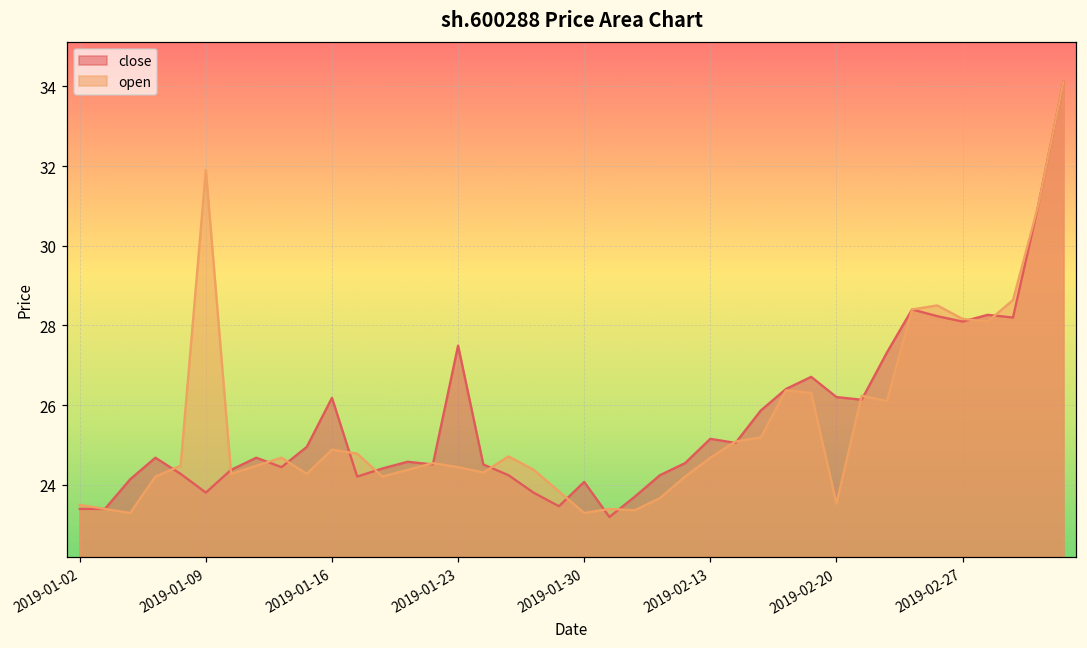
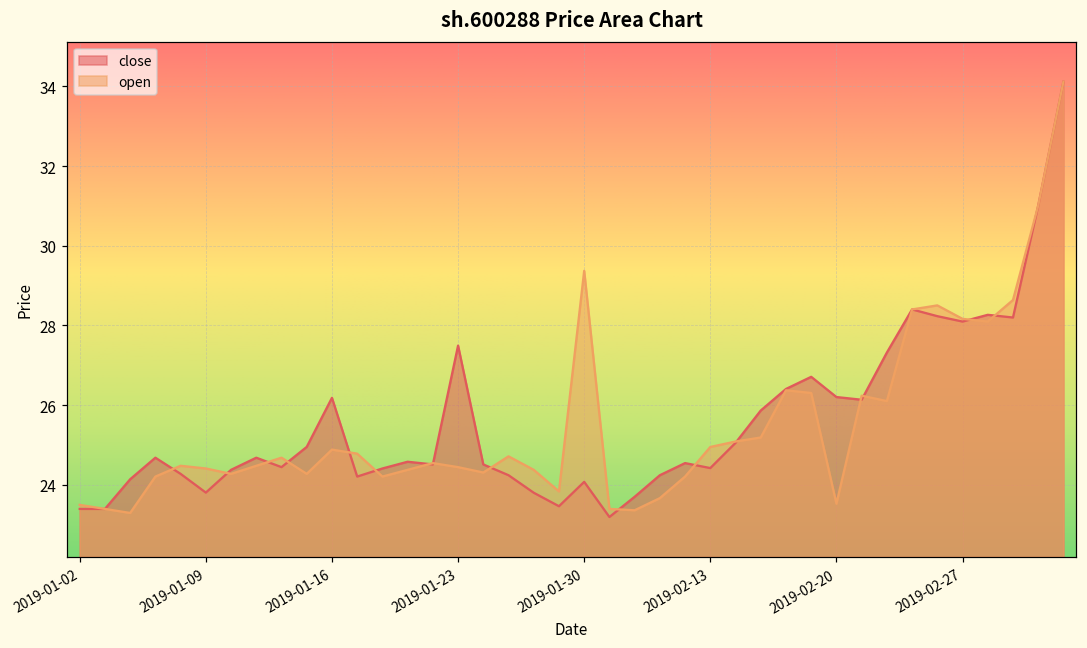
open, 2019-01-09: 31.9 -> 24.4
open, 2019-01-30: 23.3 -> 29.4
close, 2019-02-13: 25.2 -> 24.4
open, 2019-02-13: 24.7 -> 25.0
